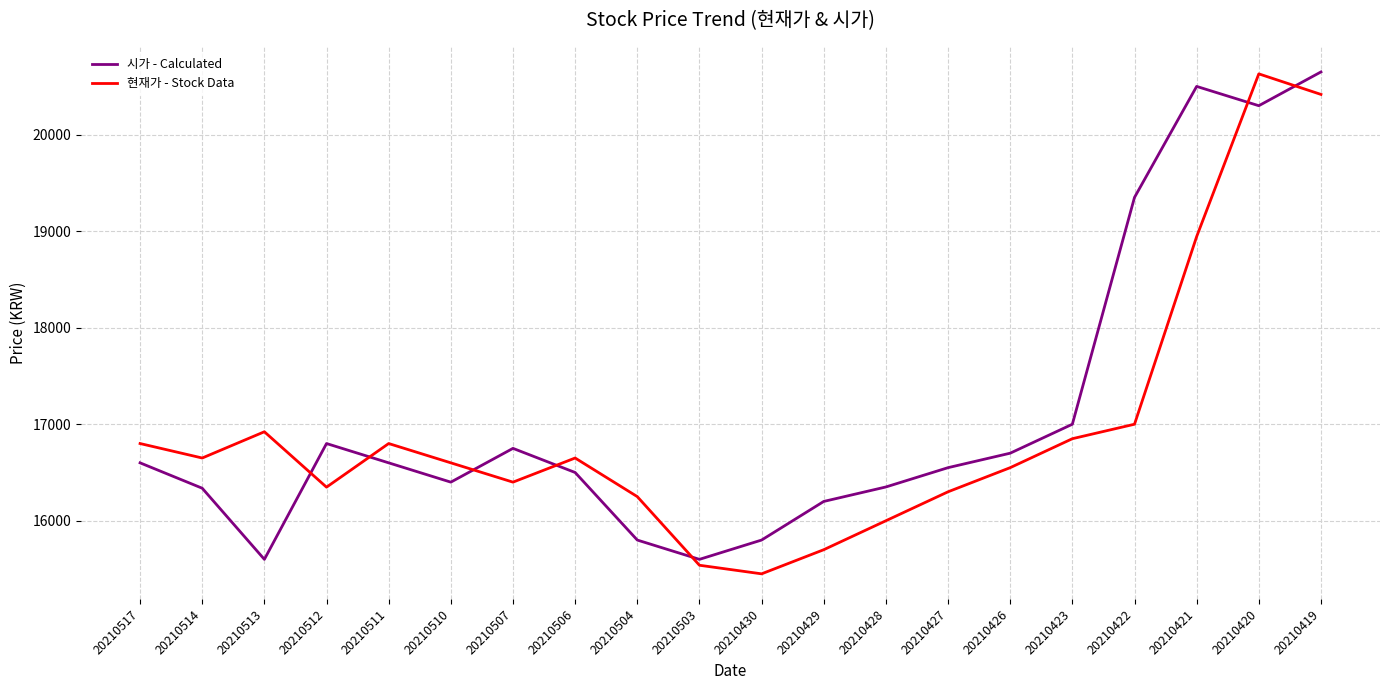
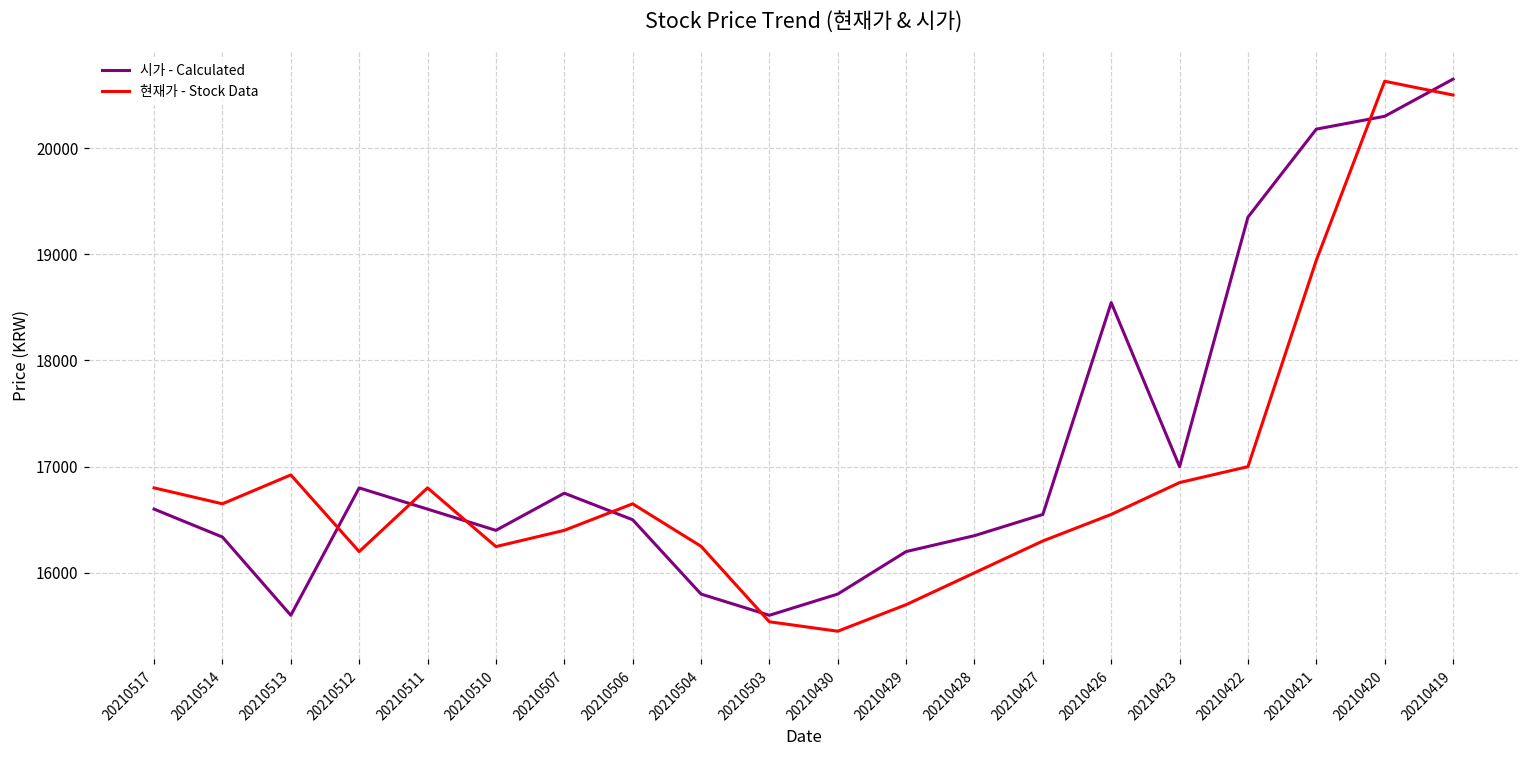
현재가 - Stock Data, 20210512: 16300 -> 16200
현재가 - Stock Data, 20210510: 16600 -> 16200
시가 - Calculated, 20210426: 16700 -> 18500
시가 - Calculated, 20210421: 20500 -> 20200
현재가 - Stock Data, 20210419: 20400 -> 20500
